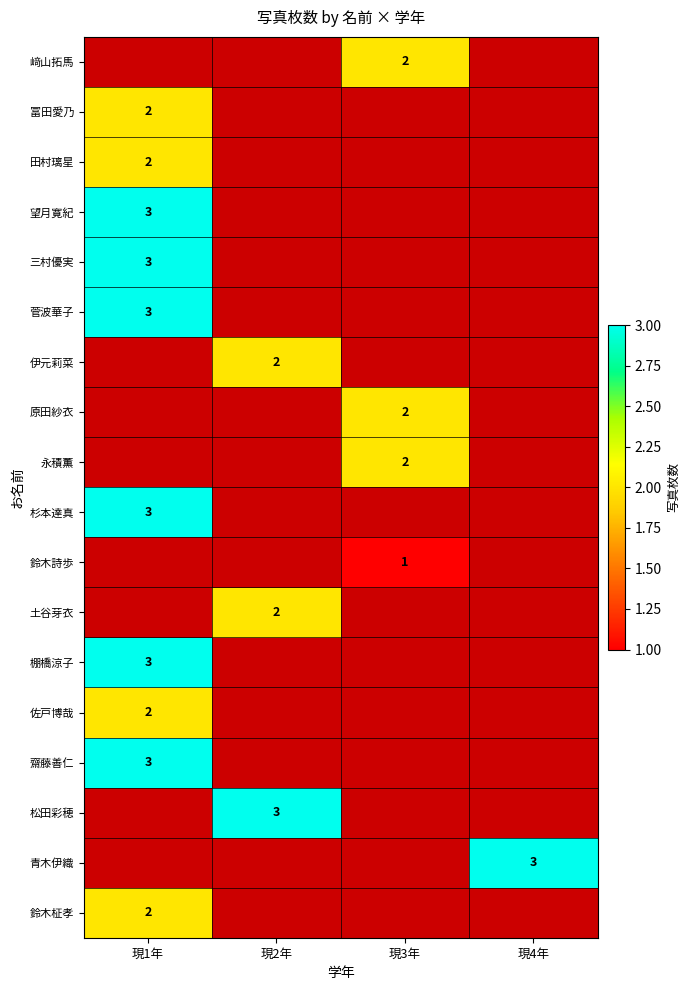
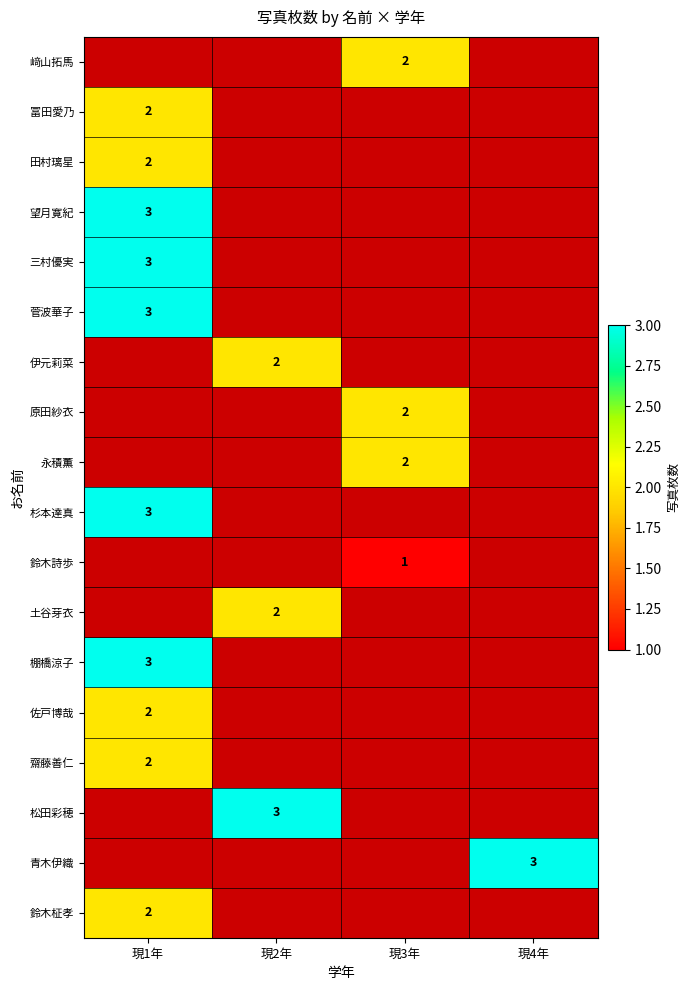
齋藤善仁, 現1年: 3 -> 2
